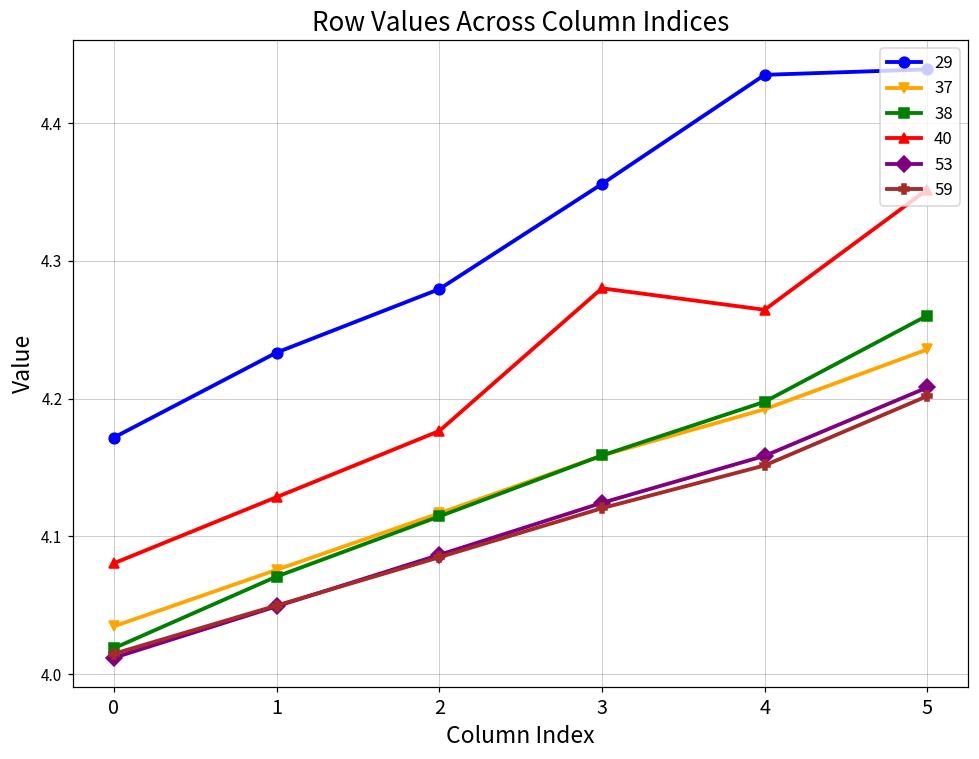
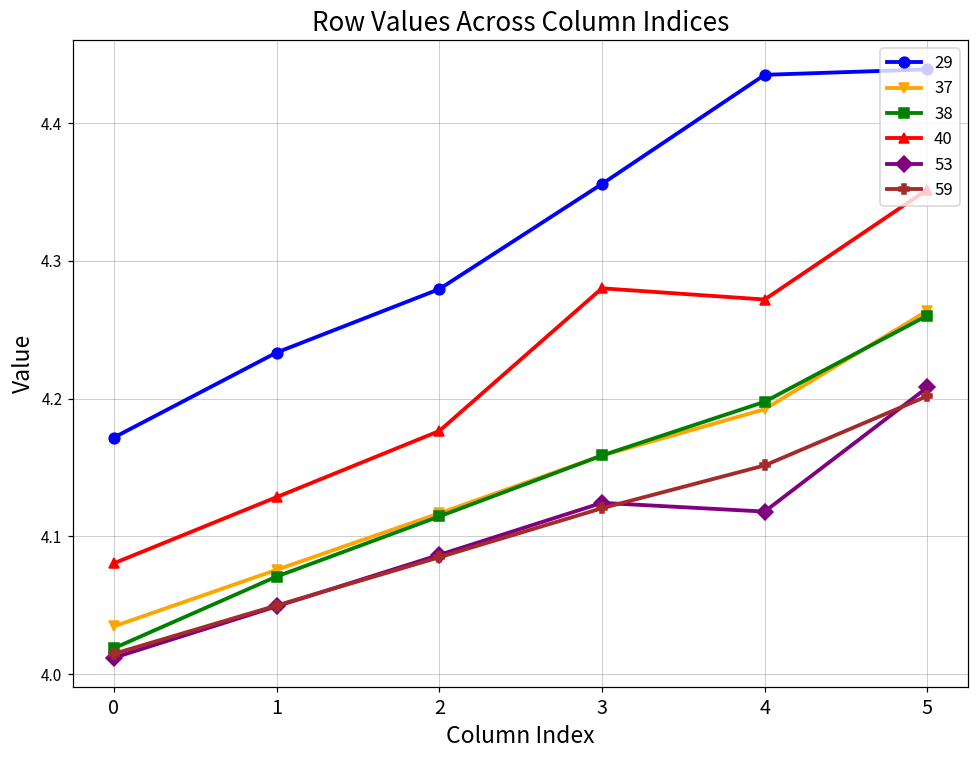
40, 4: 4.264 -> 4.272
53, 4: 4.158 -> 4.118
37, 5: 4.236 -> 4.264
